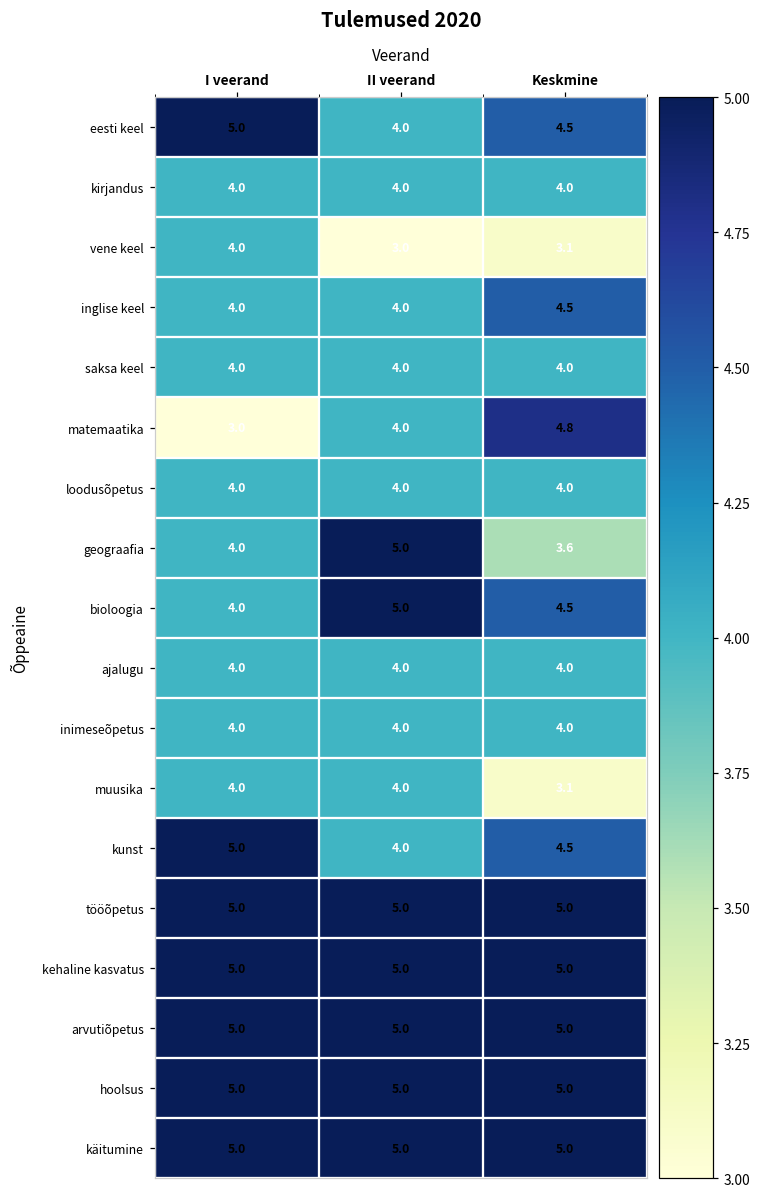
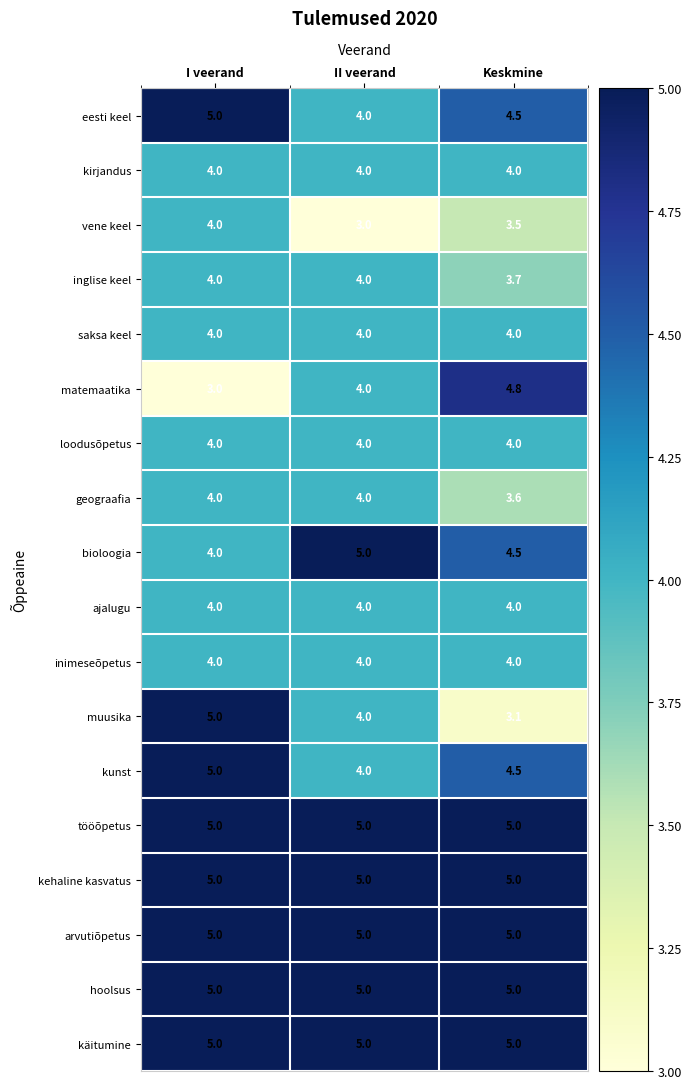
vene keel, Keskmine: 3.1 -> 3.5
inglise keel, Keskmine: 4.5 -> 3.7
geograafia, II veerand: 5.0 -> 4.0
muusika, I veerand: 4.0 -> 5.0
